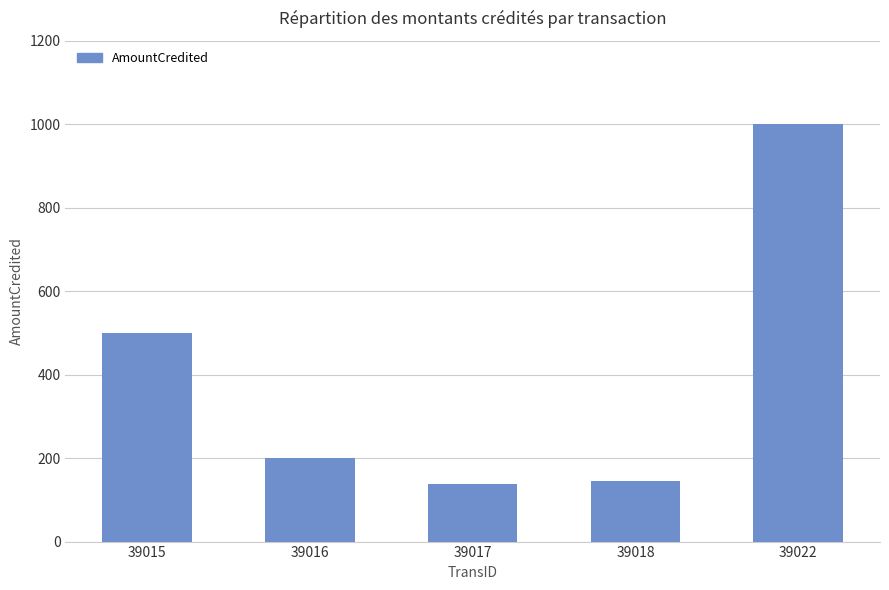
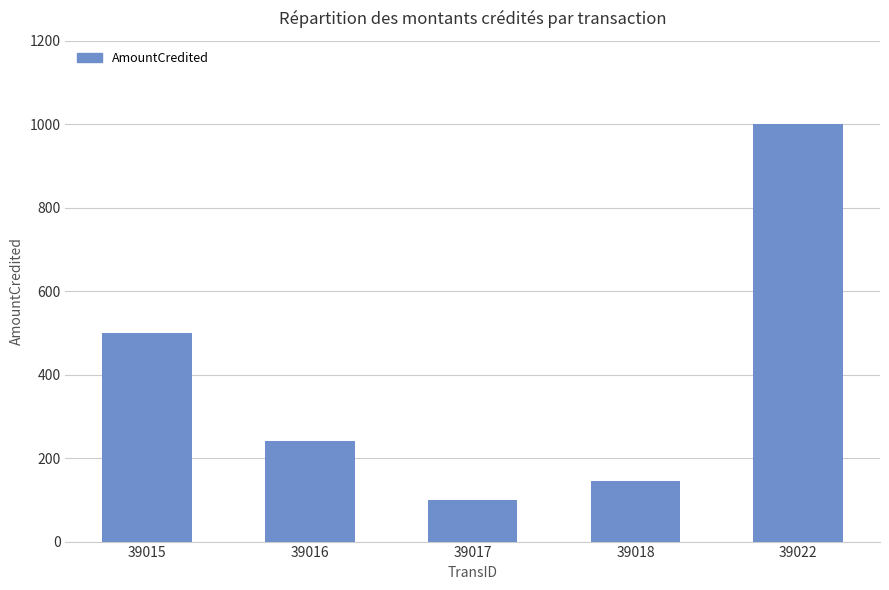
39016: 200 -> 240
39017: 140 -> 100
